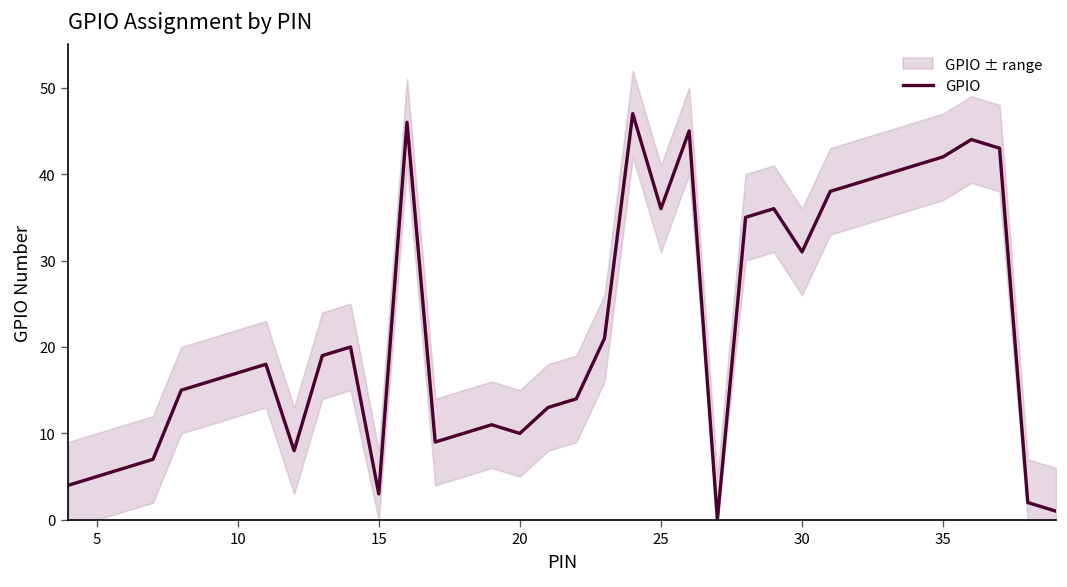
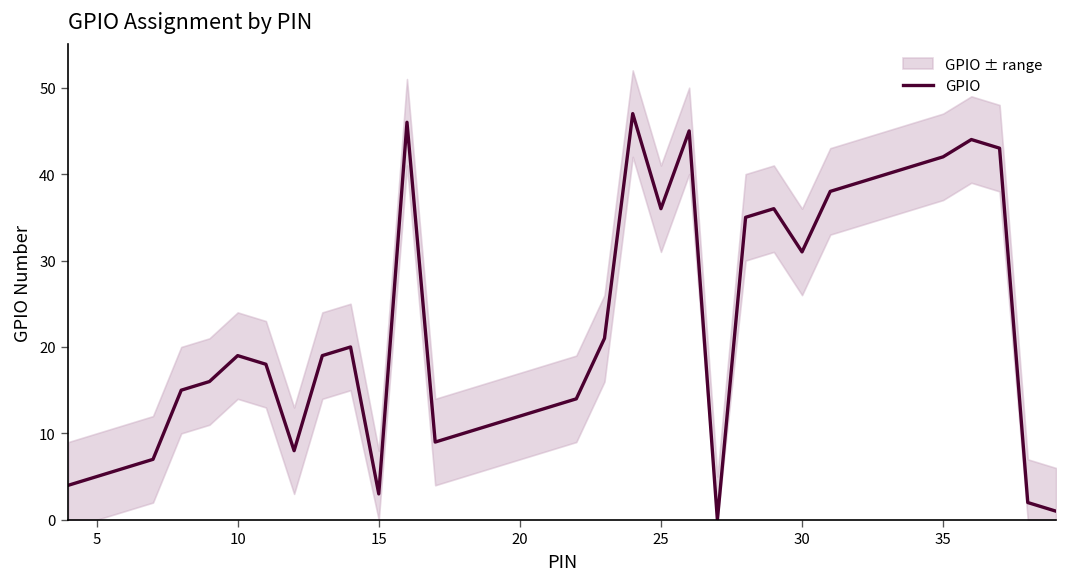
GPIO, 10: 17 -> 19
GPIO, 20: 10 -> 12
